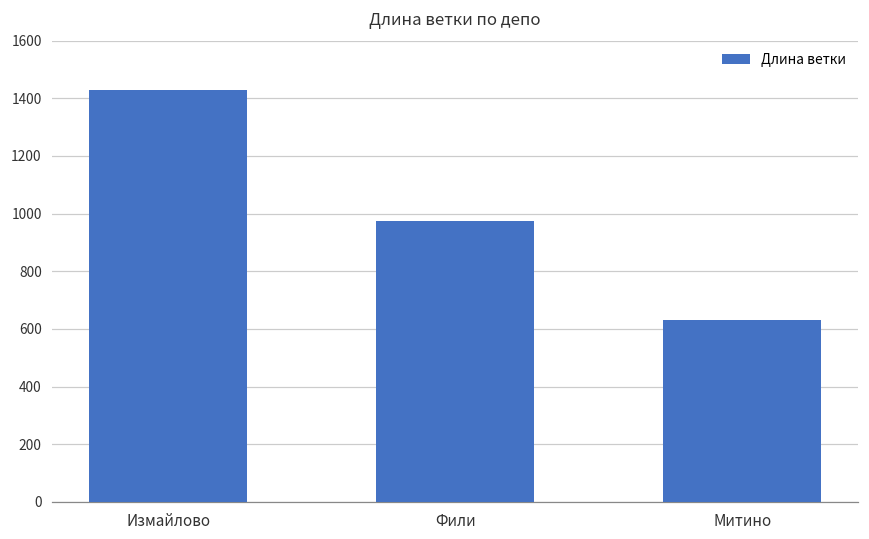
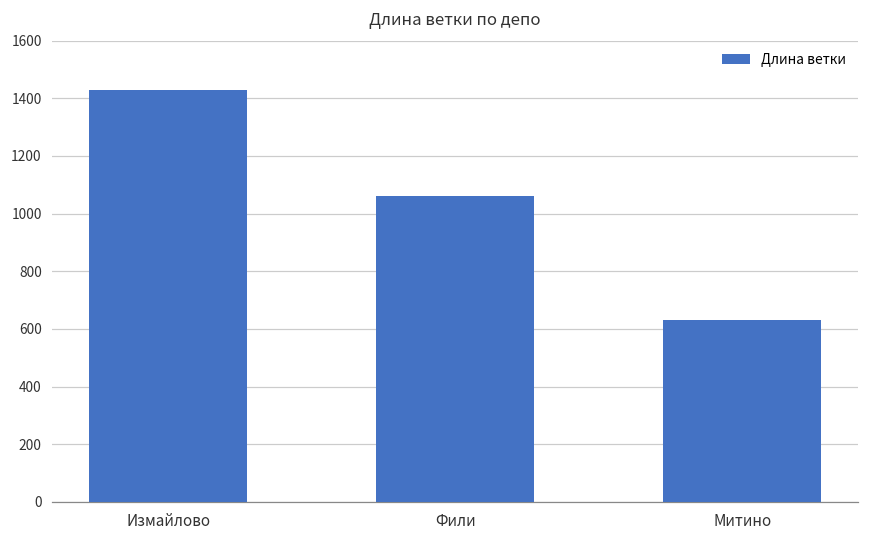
Фили: 970 -> 1060
